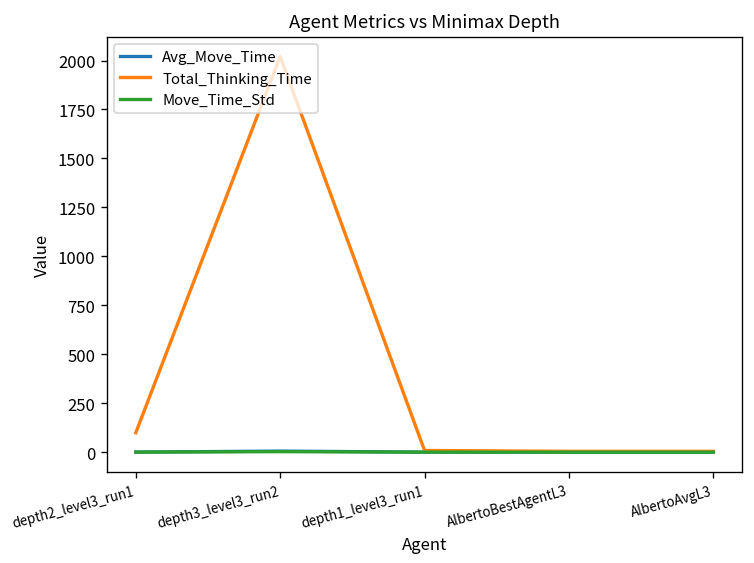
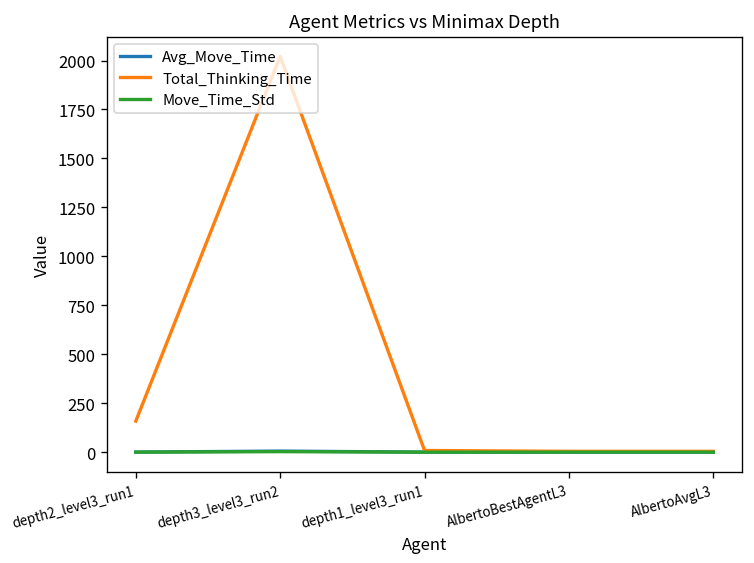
Total_Thinking_Time, depth2_level3_run1: 100 -> 160
